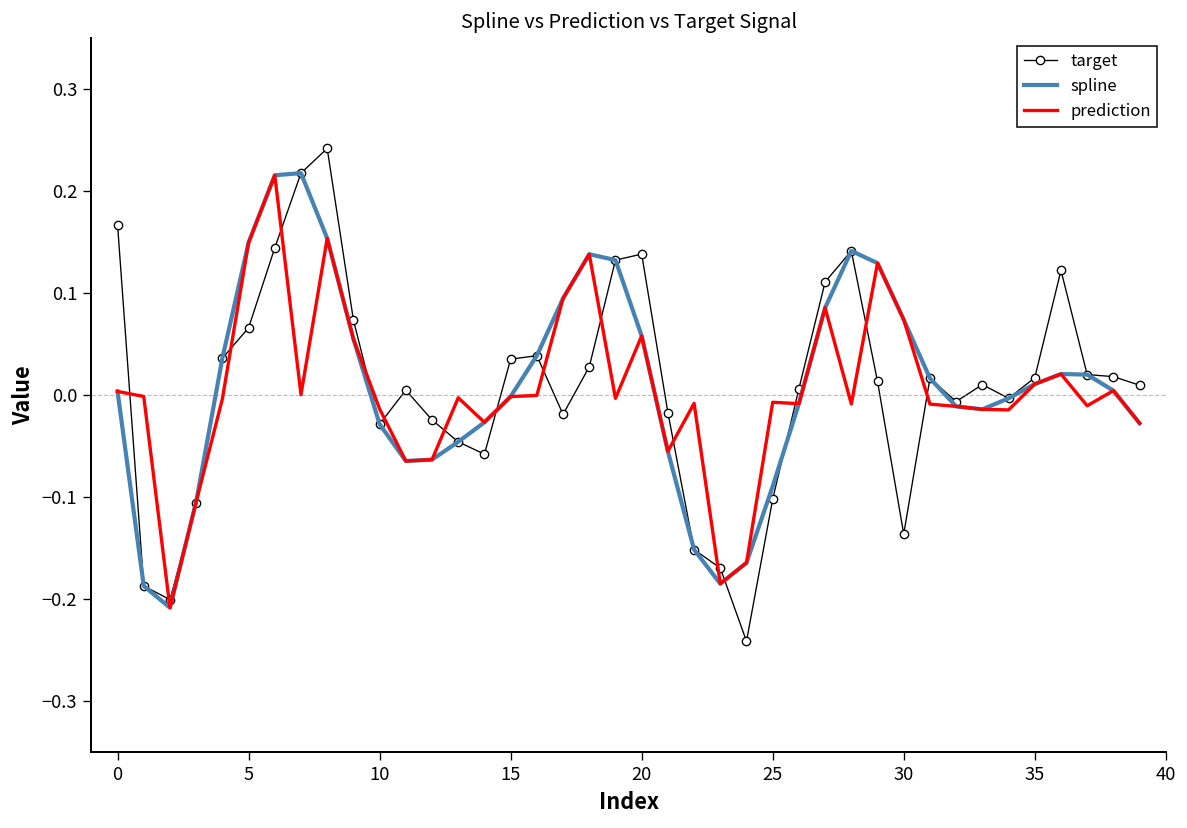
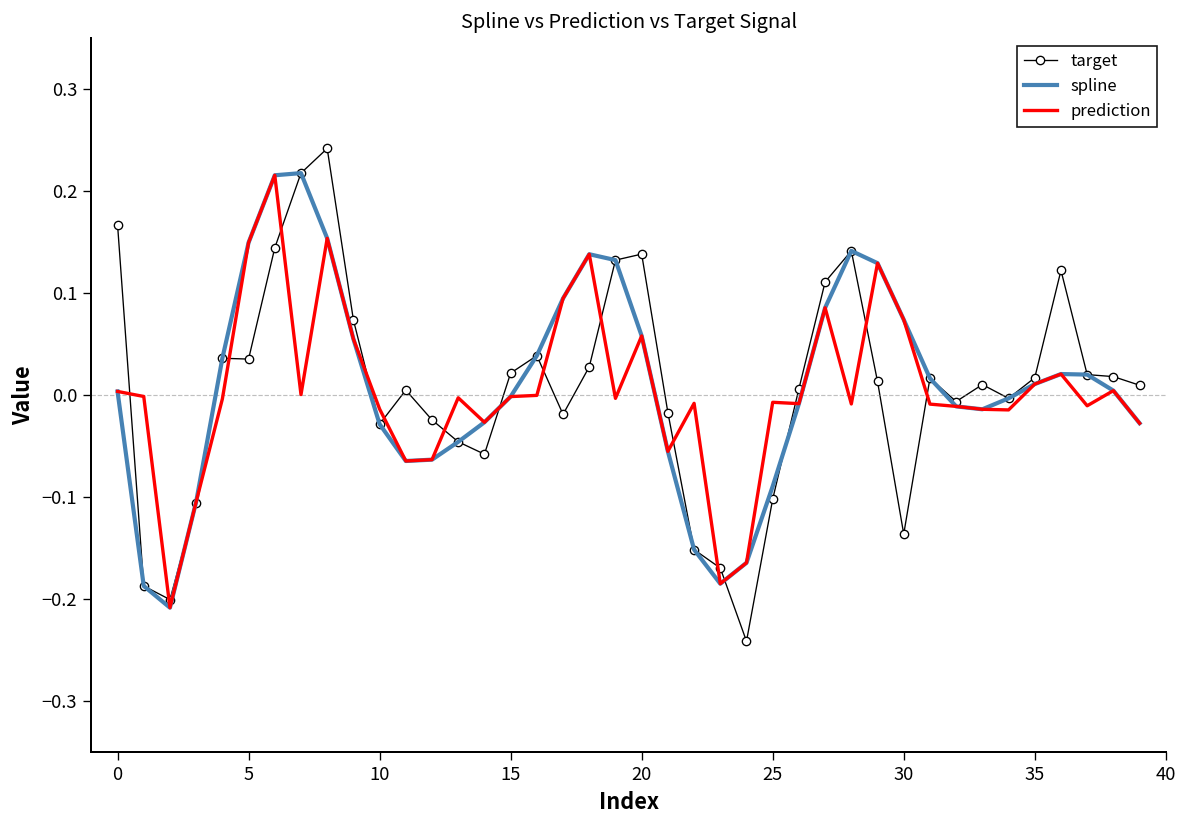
target, 5: 0.07 -> 0.03
target, 15: 0.03 -> 0.02
